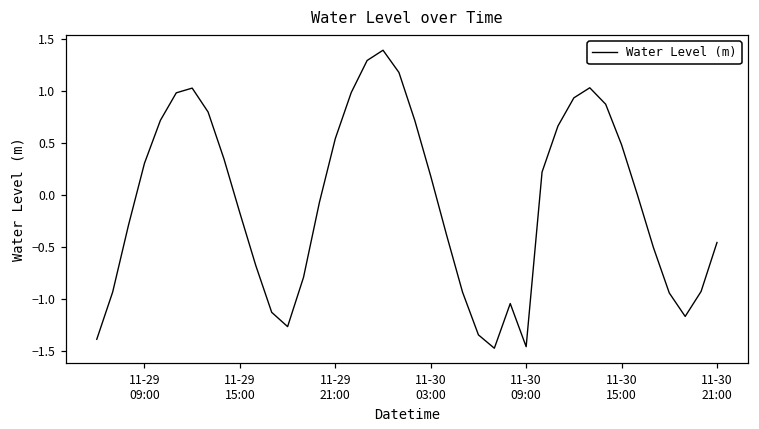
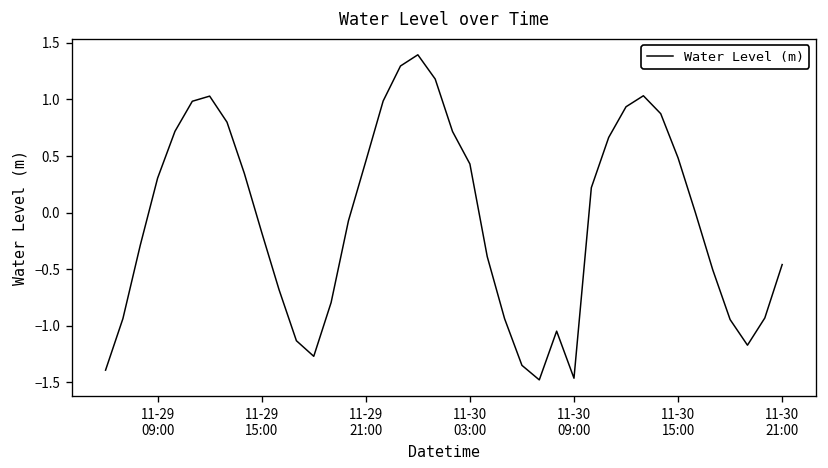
11-29 21:00: 0.54 -> 0.45
11-30 03:00: 0.2 -> 0.4
